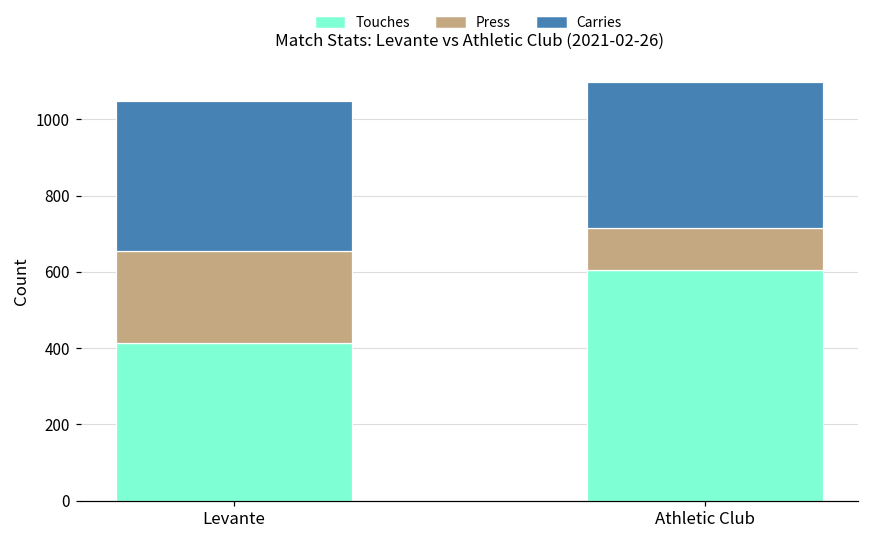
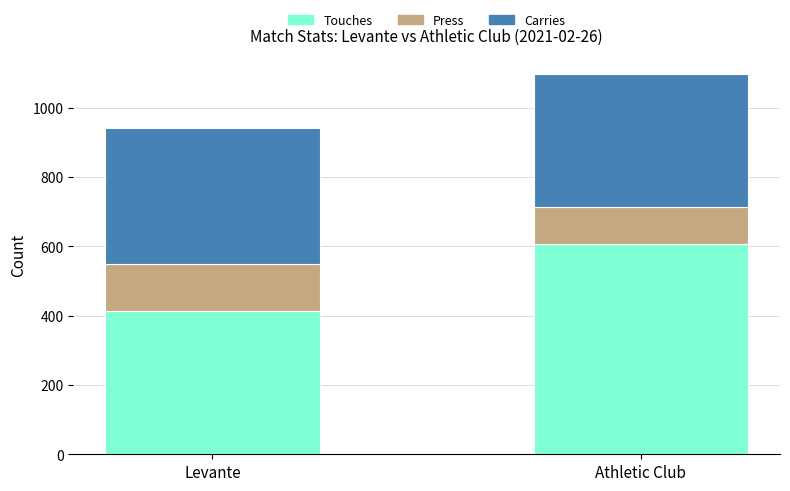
Press, Levante: 240 -> 140
